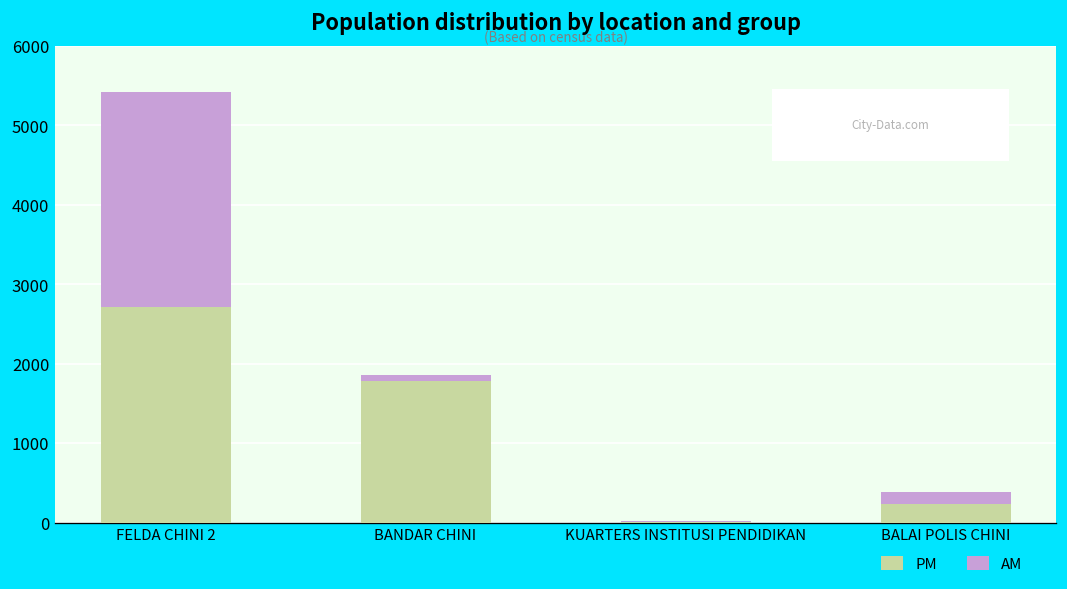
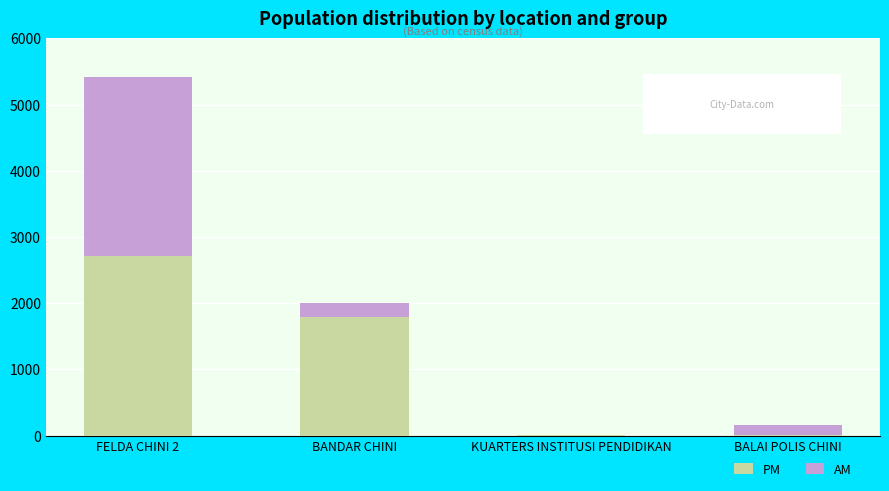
AM, BANDAR CHINI: 100 -> 200
PM, BALAI POLIS CHINI: 200 -> 0
